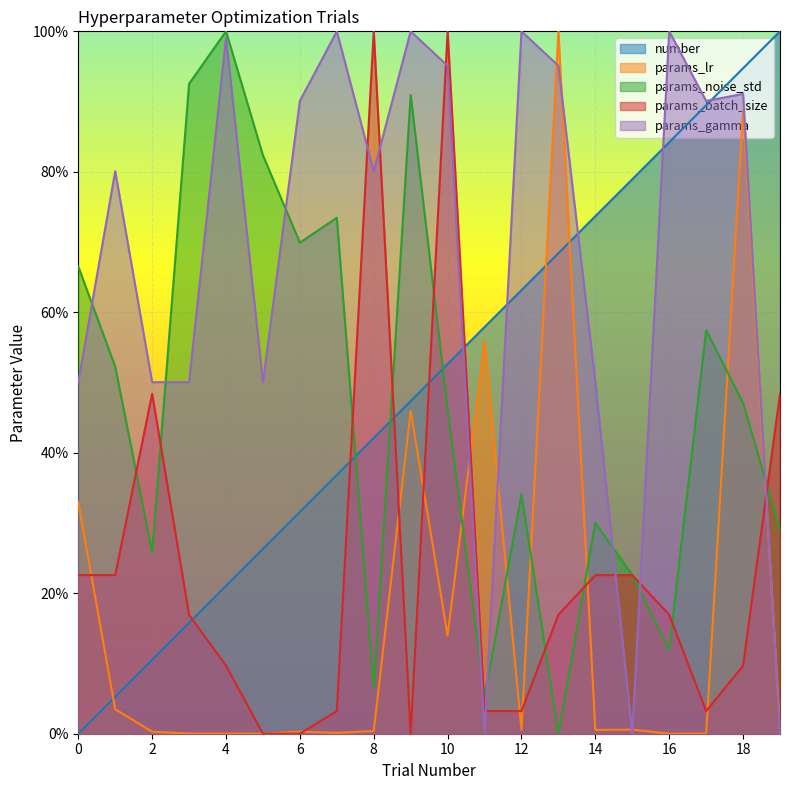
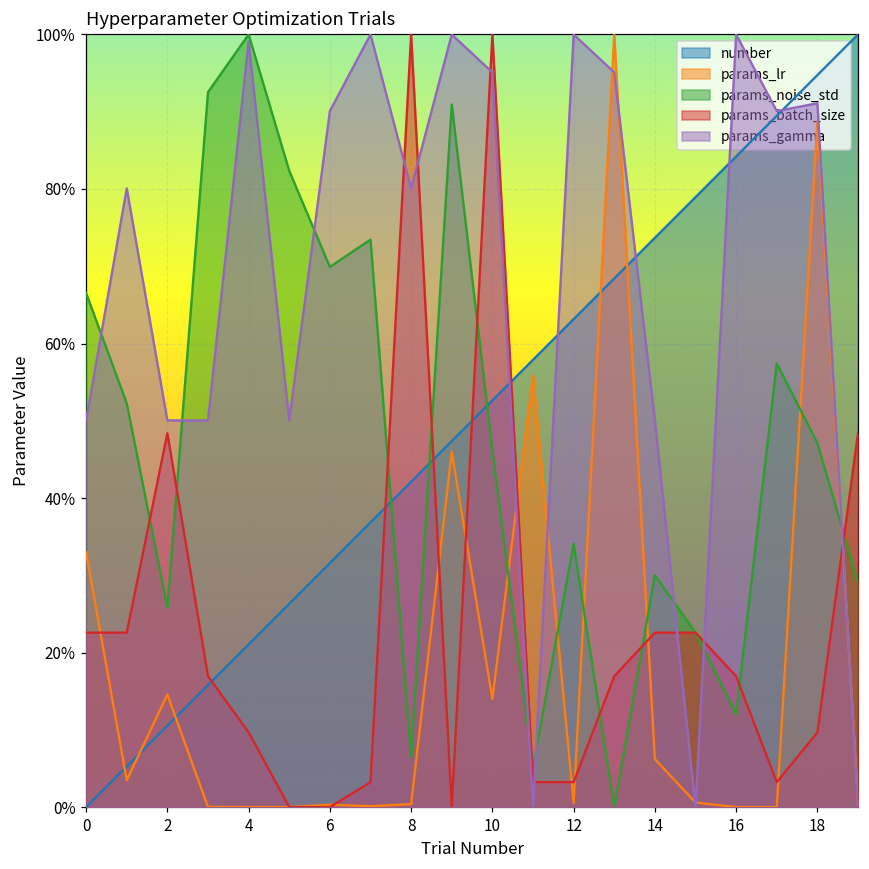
params_lr, 2: 0% -> 15%
params_lr, 14: 1% -> 6%
